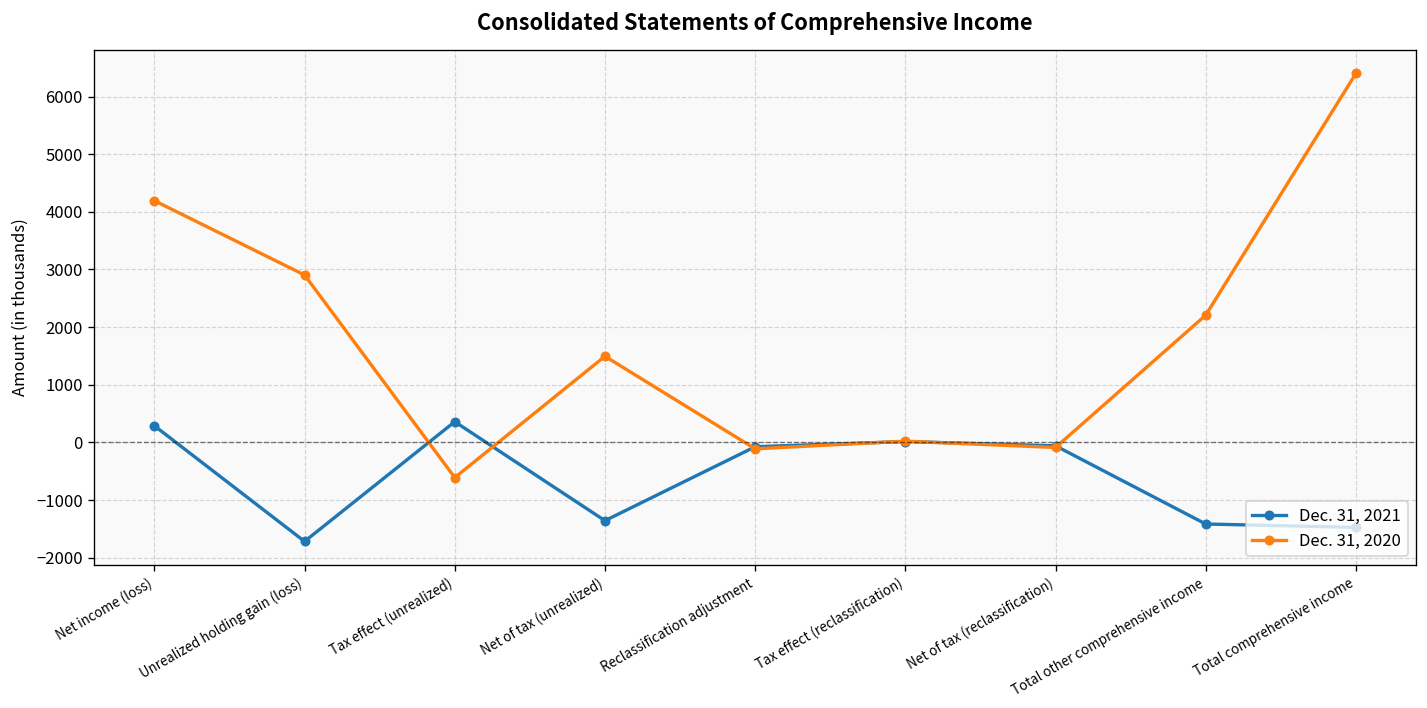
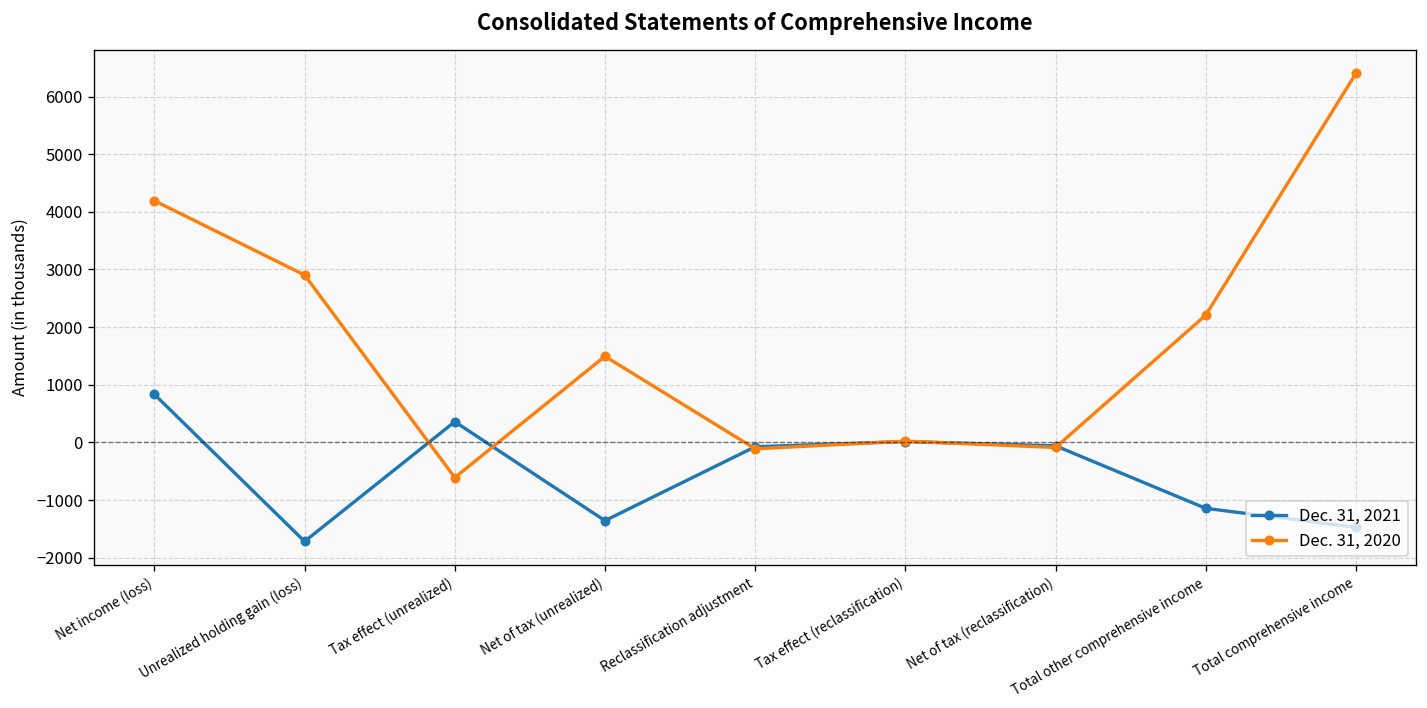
Dec. 31, 2021, Net income (loss): 300 -> 800
Dec. 31, 2021, Total other comprehensive income: -1400 -> -1100
